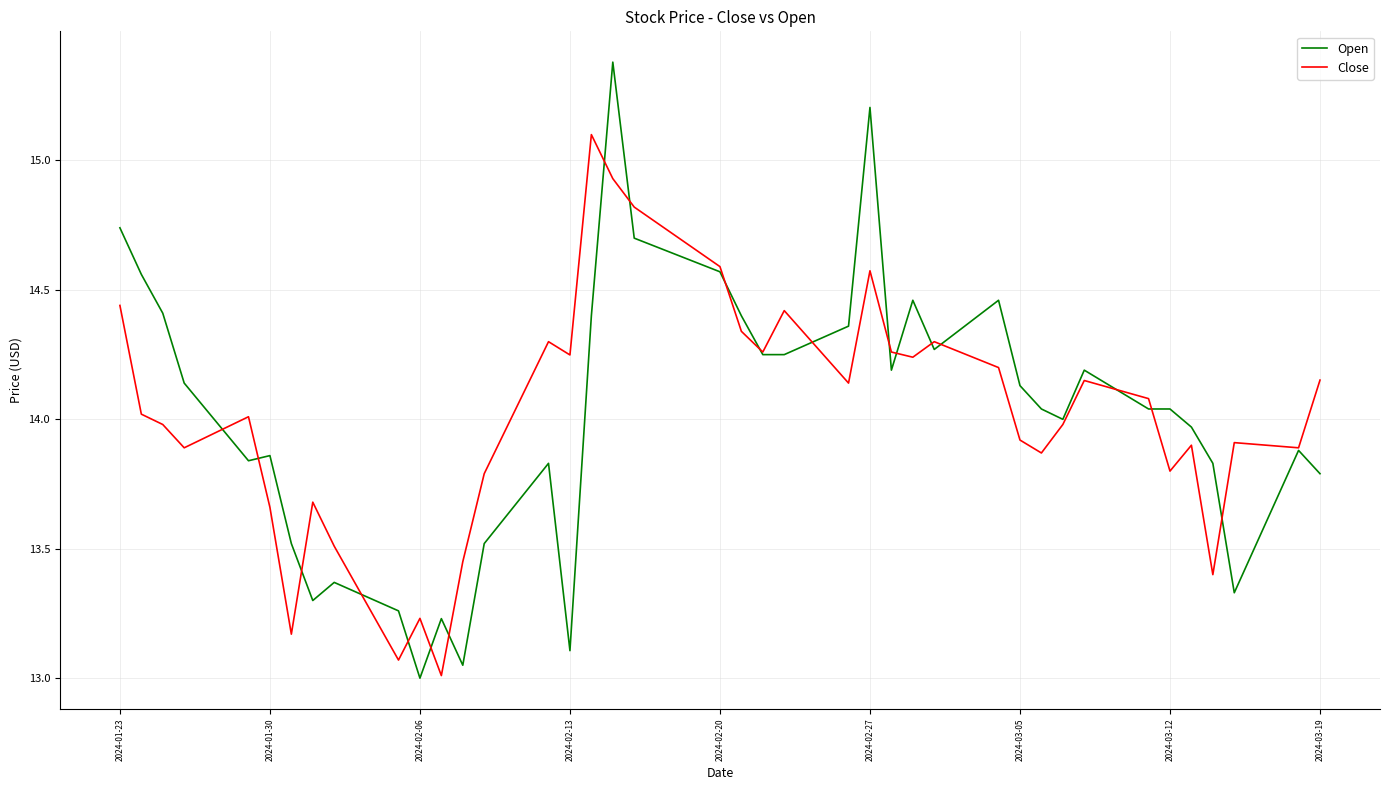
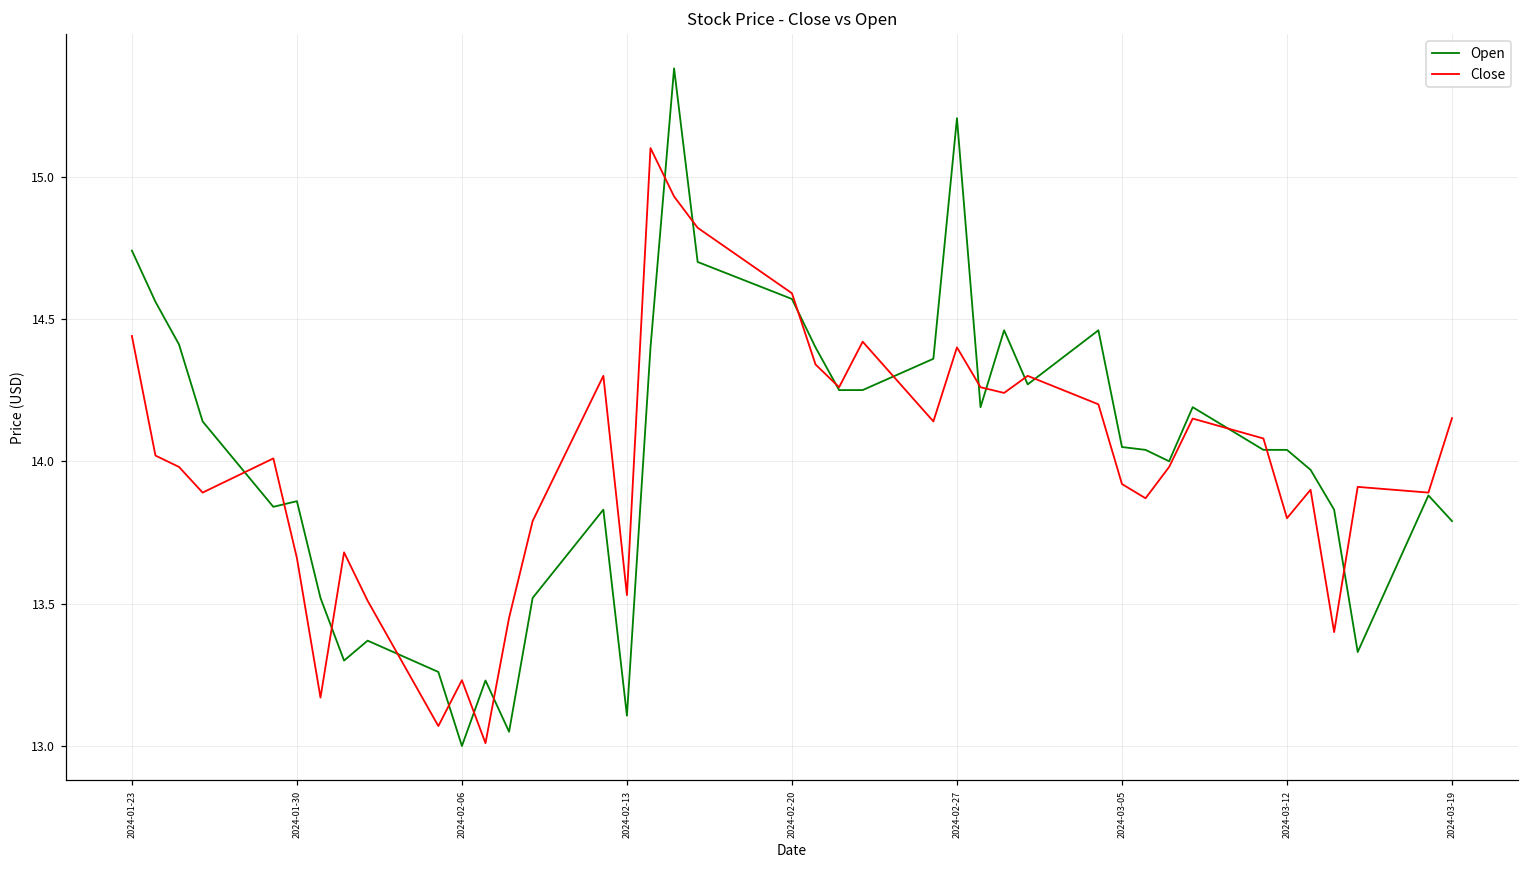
Close, 2024-02-13: 14.25 -> 13.53
Close, 2024-02-27: 14.57 -> 14.40
Open, 2024-03-05: 14.13 -> 14.05
